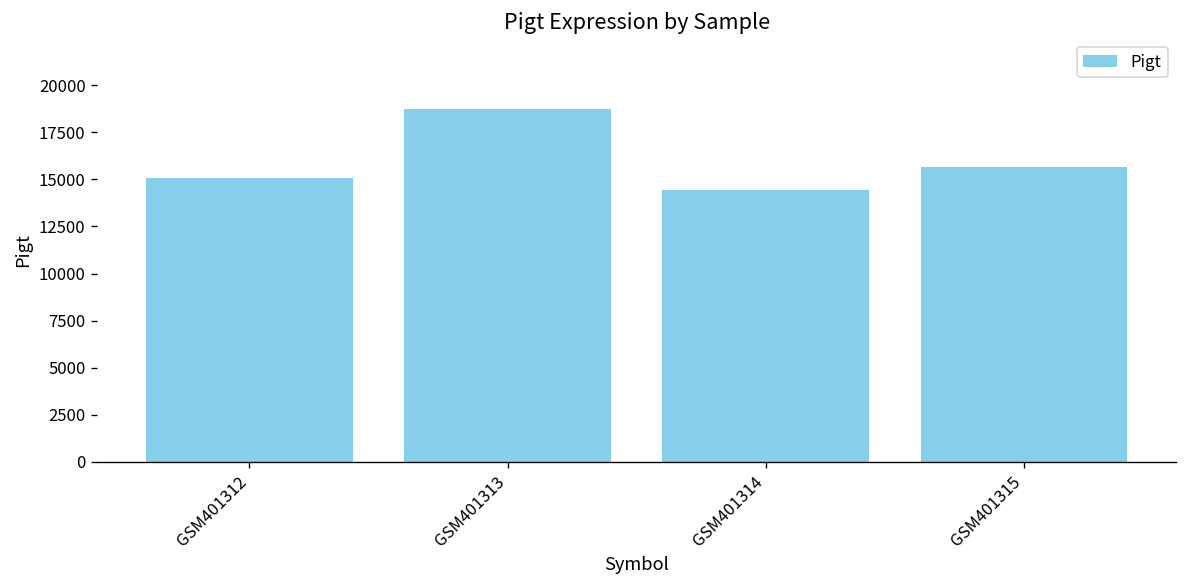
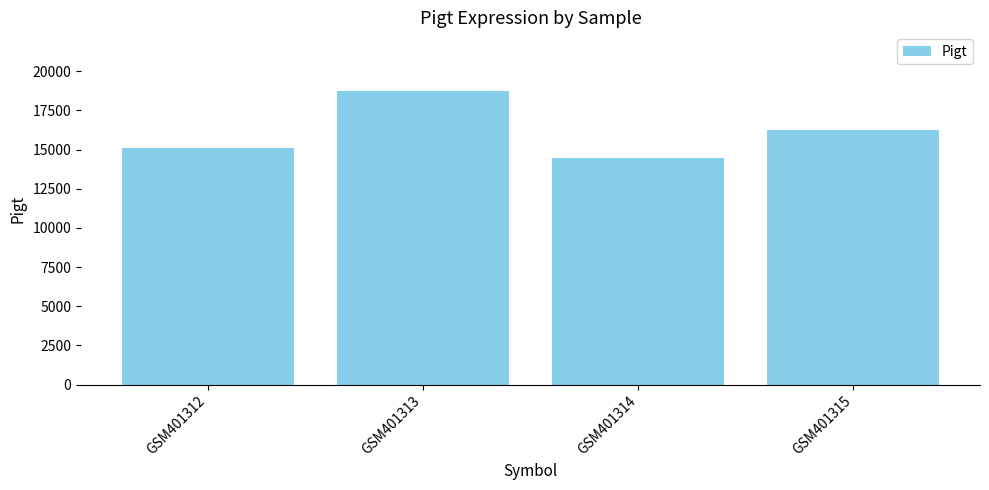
GSM401315: 15700 -> 16300
